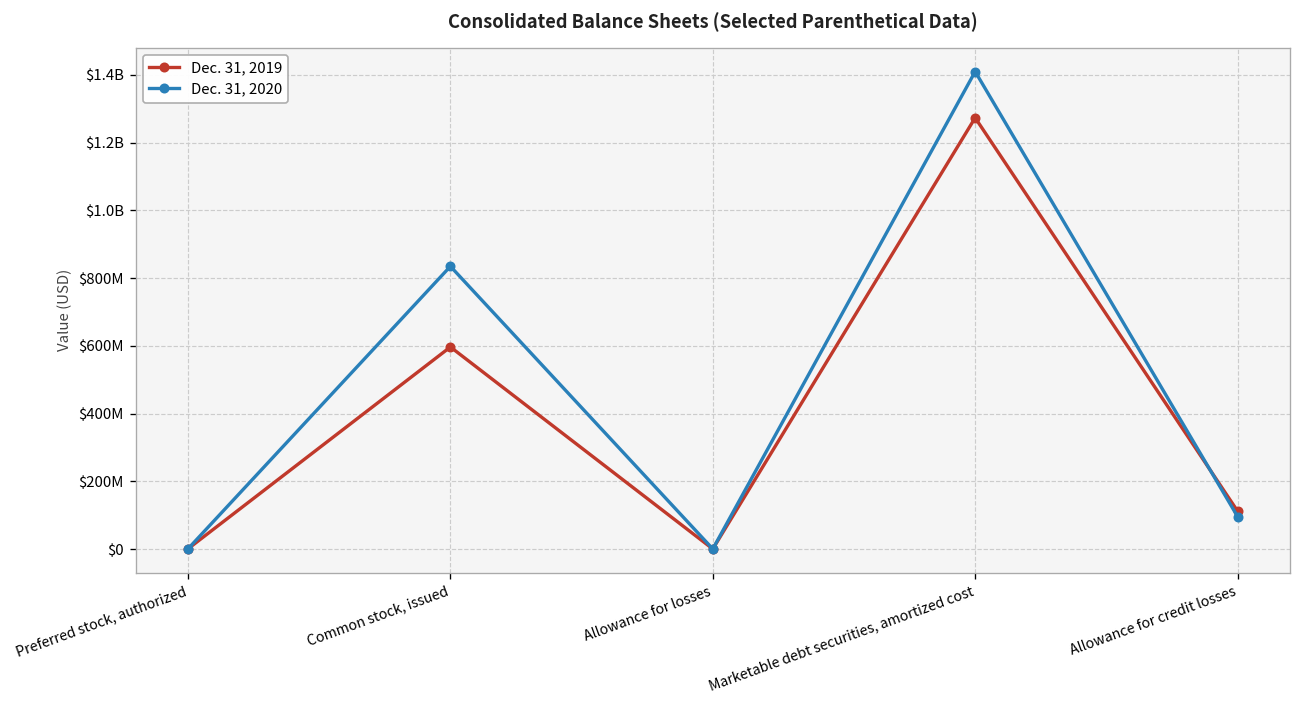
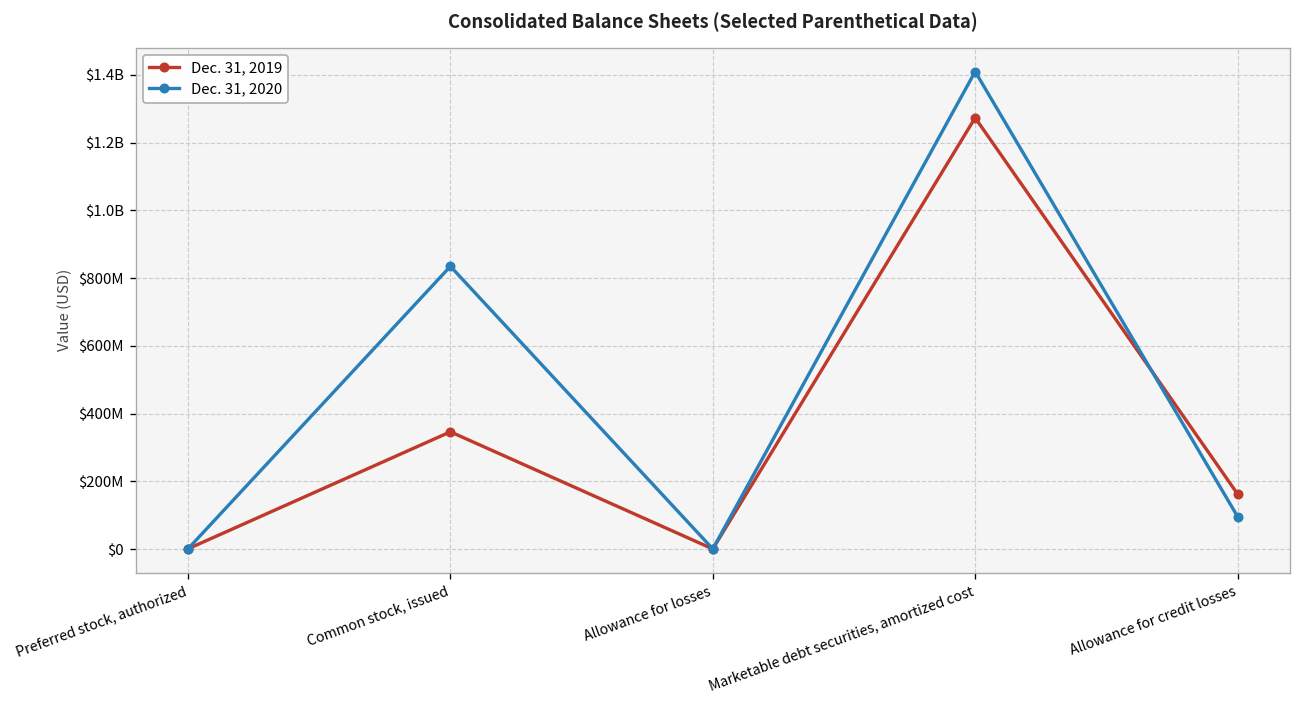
Dec. 31, 2019, Common stock, issued: $600000000 -> $350000000
Dec. 31, 2019, Allowance for credit losses: $110000000 -> $160000000
